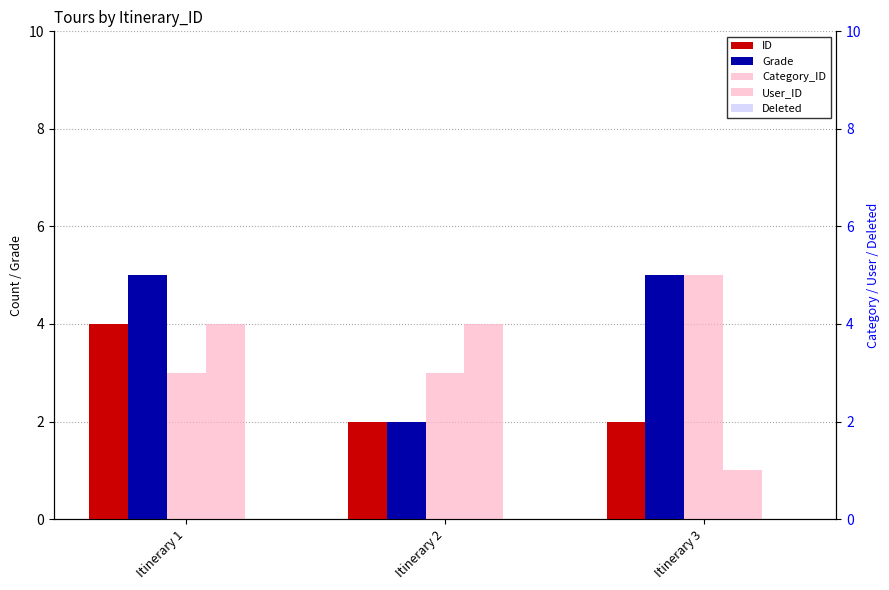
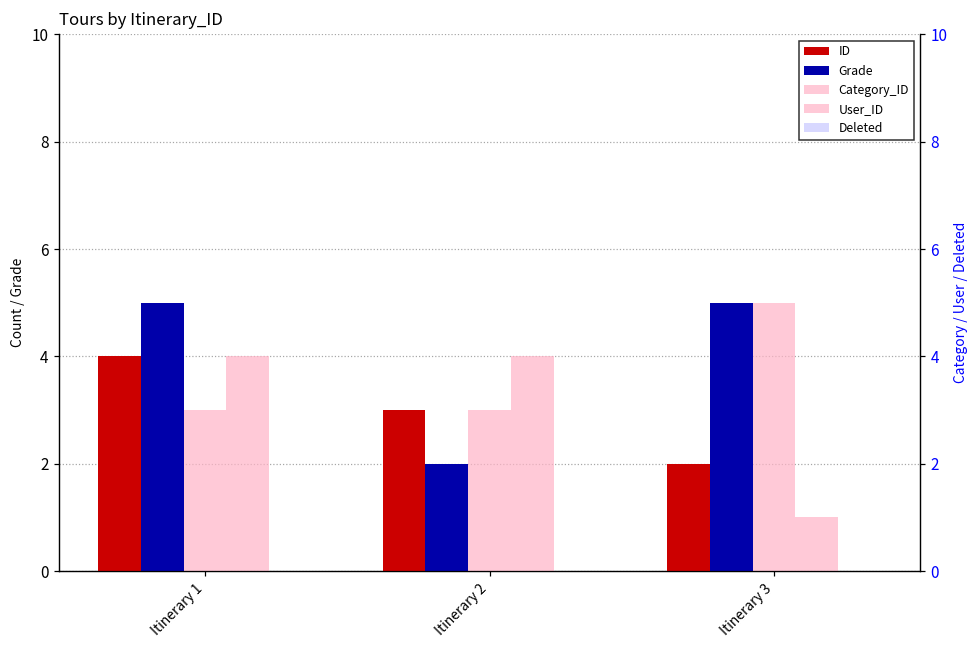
ID, Itinerary 2: 2 -> 3
